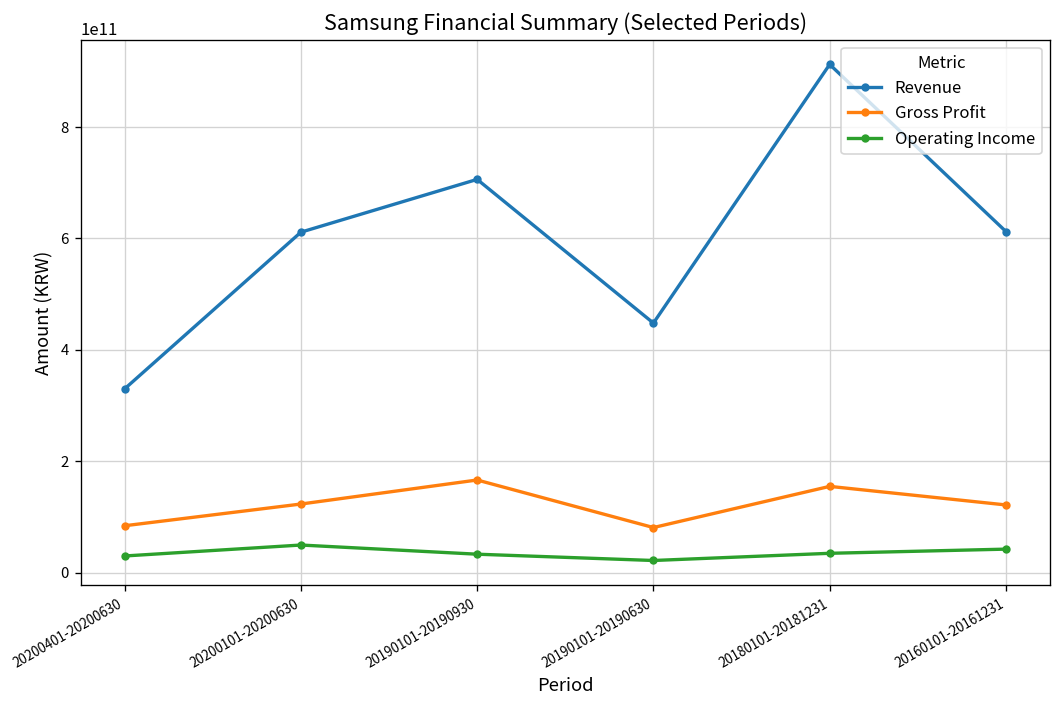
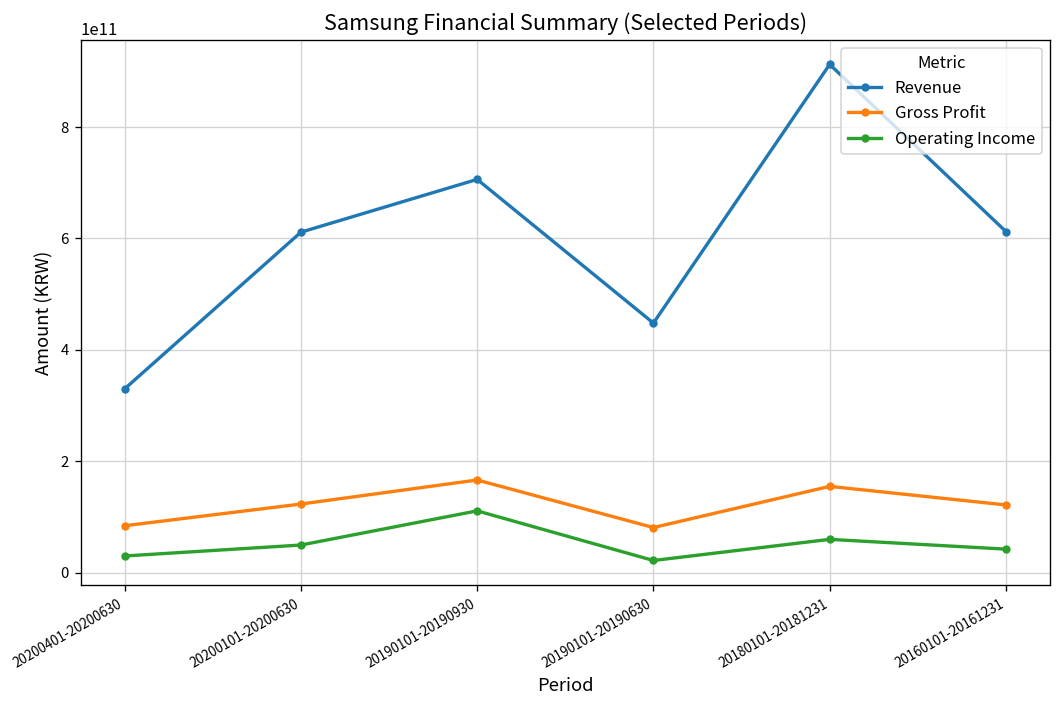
Operating Income, 20190101-20190930: 30000000000 -> 110000000000
Operating Income, 20180101-20181231: 30000000000 -> 60000000000
